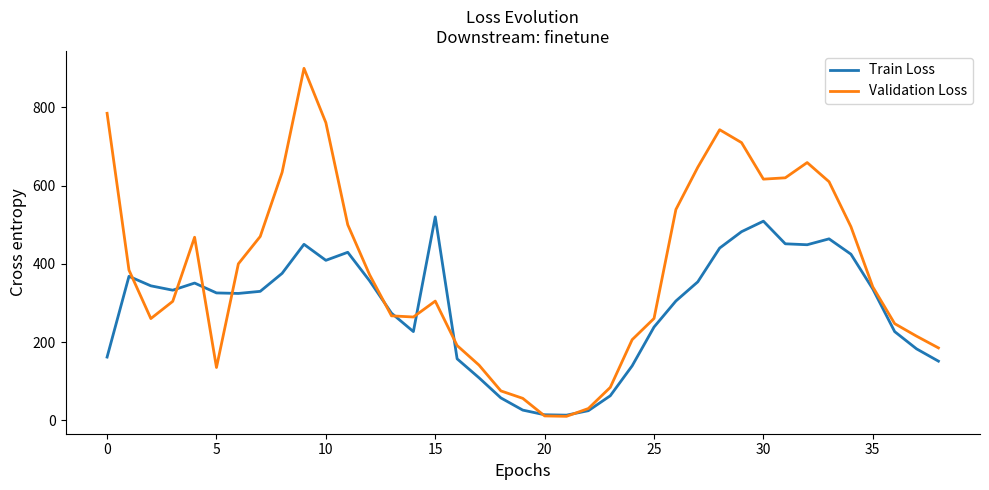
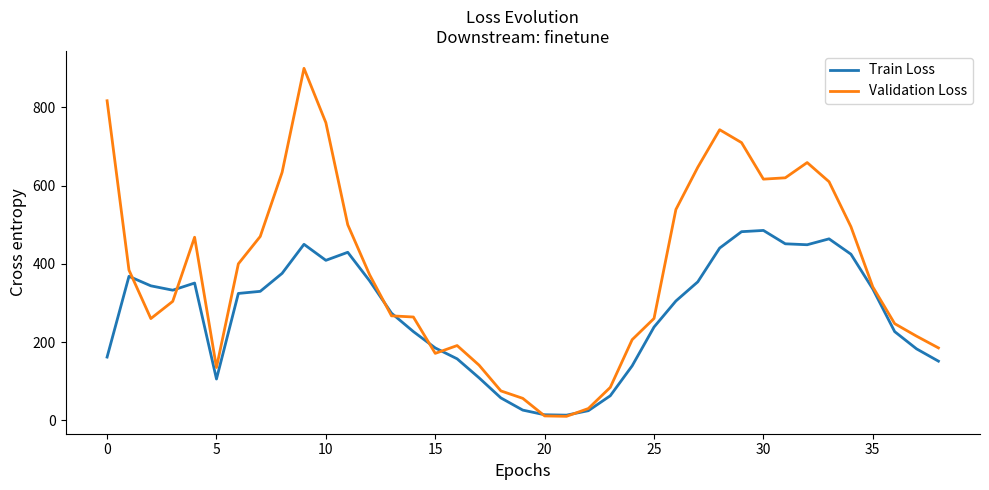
Validation Loss, 0: 790 -> 820
Train Loss, 5: 330 -> 110
Train Loss, 15: 520 -> 180
Validation Loss, 15: 300 -> 170
Train Loss, 30: 510 -> 490
